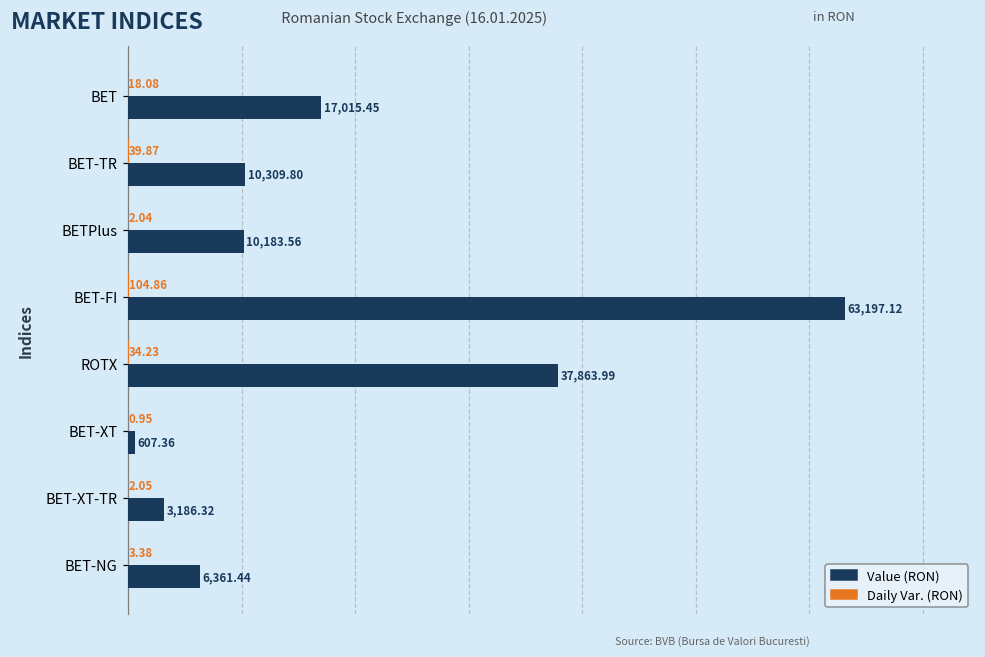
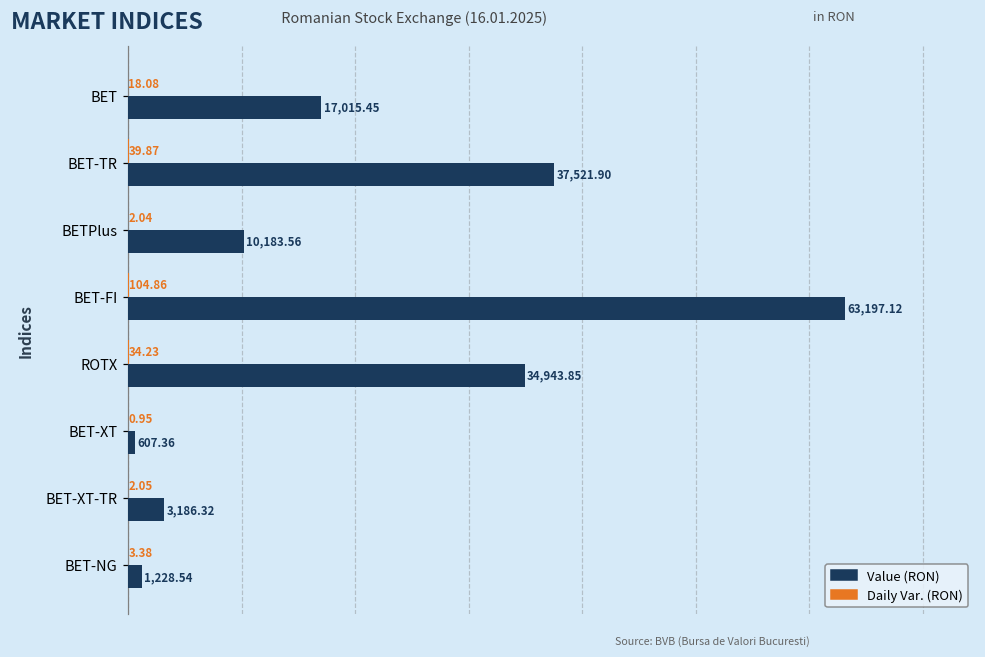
Value (RON), BET-TR: 10,309.80 -> 37,521.90
Value (RON), ROTX: 37,863.99 -> 34,943.85
Value (RON), BET-NG: 6,361.44 -> 1,228.54
